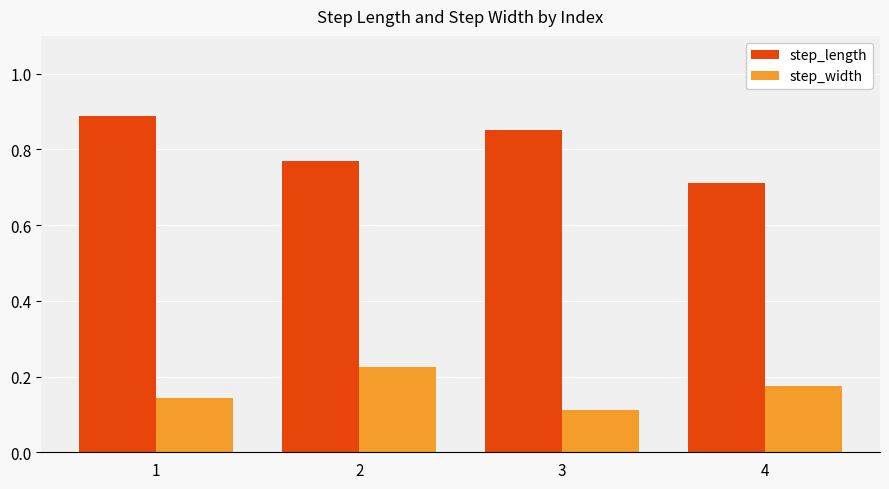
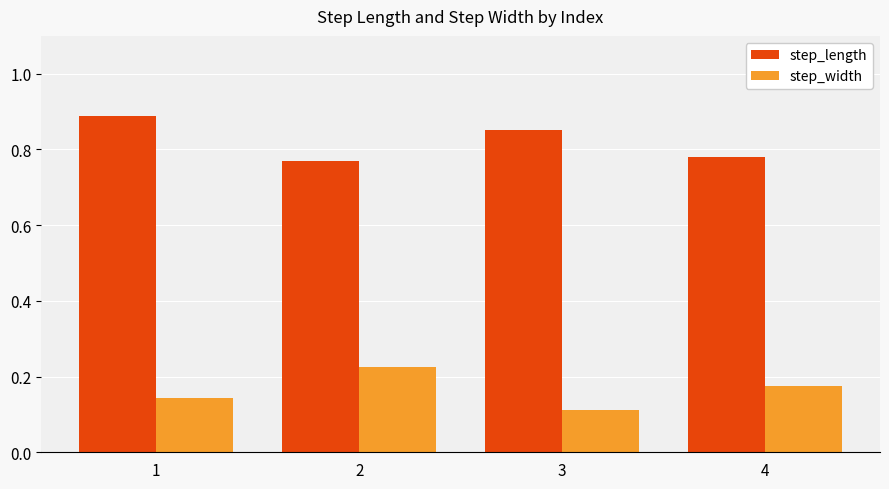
step_length, 4: 0.71 -> 0.78
